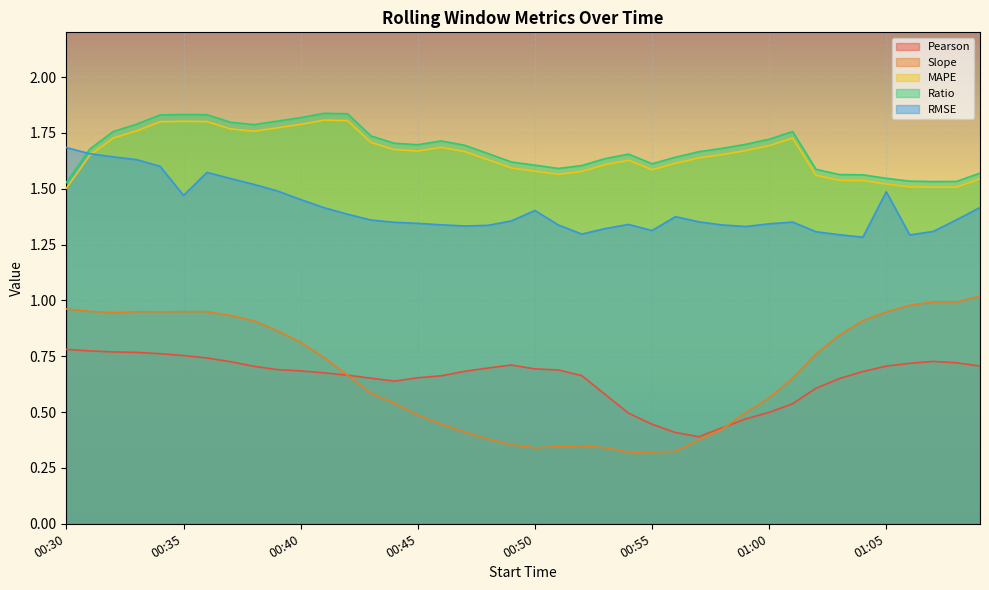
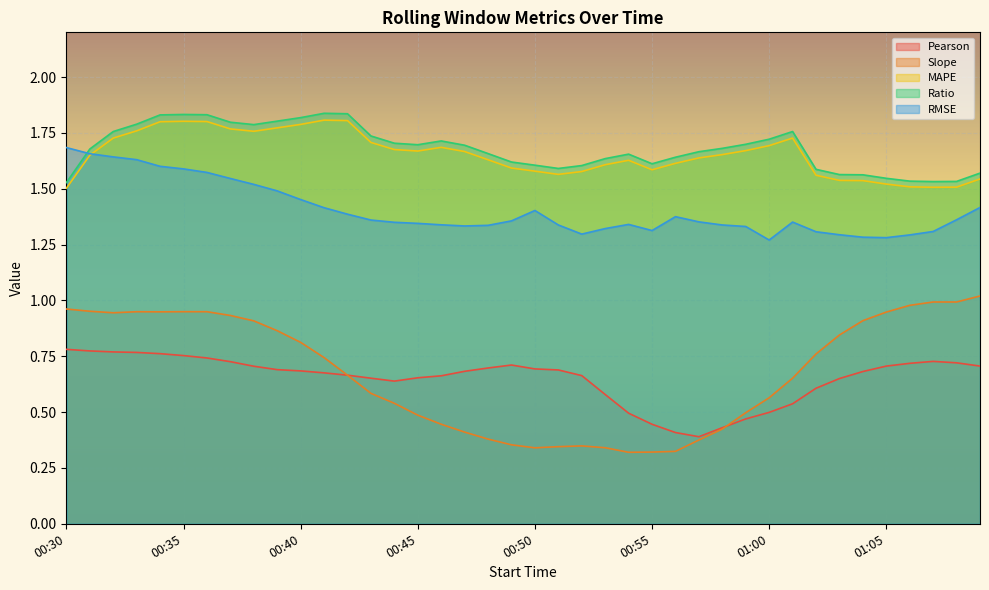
RMSE, 00:35: 1.47 -> 1.59
RMSE, 01:00: 1.34 -> 1.27
RMSE, 01:05: 1.49 -> 1.28
